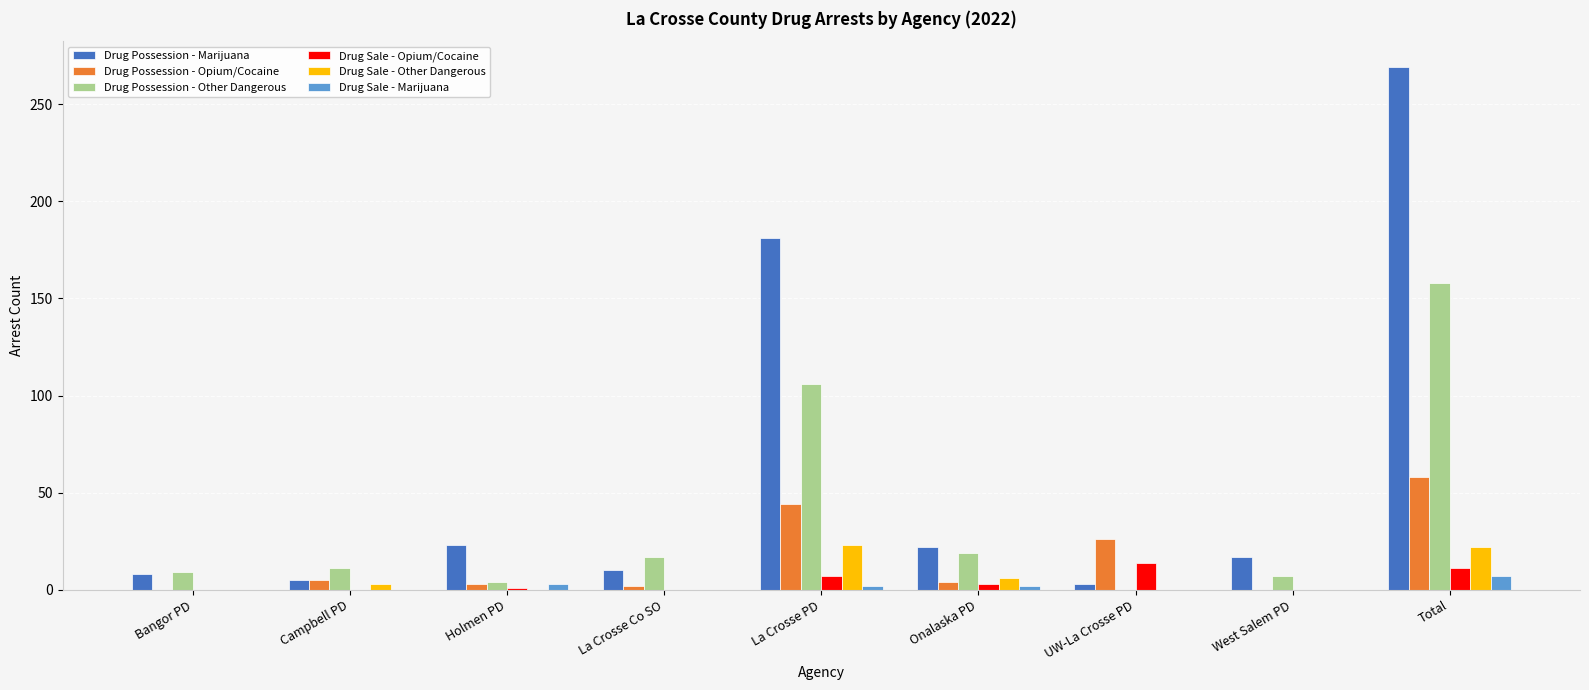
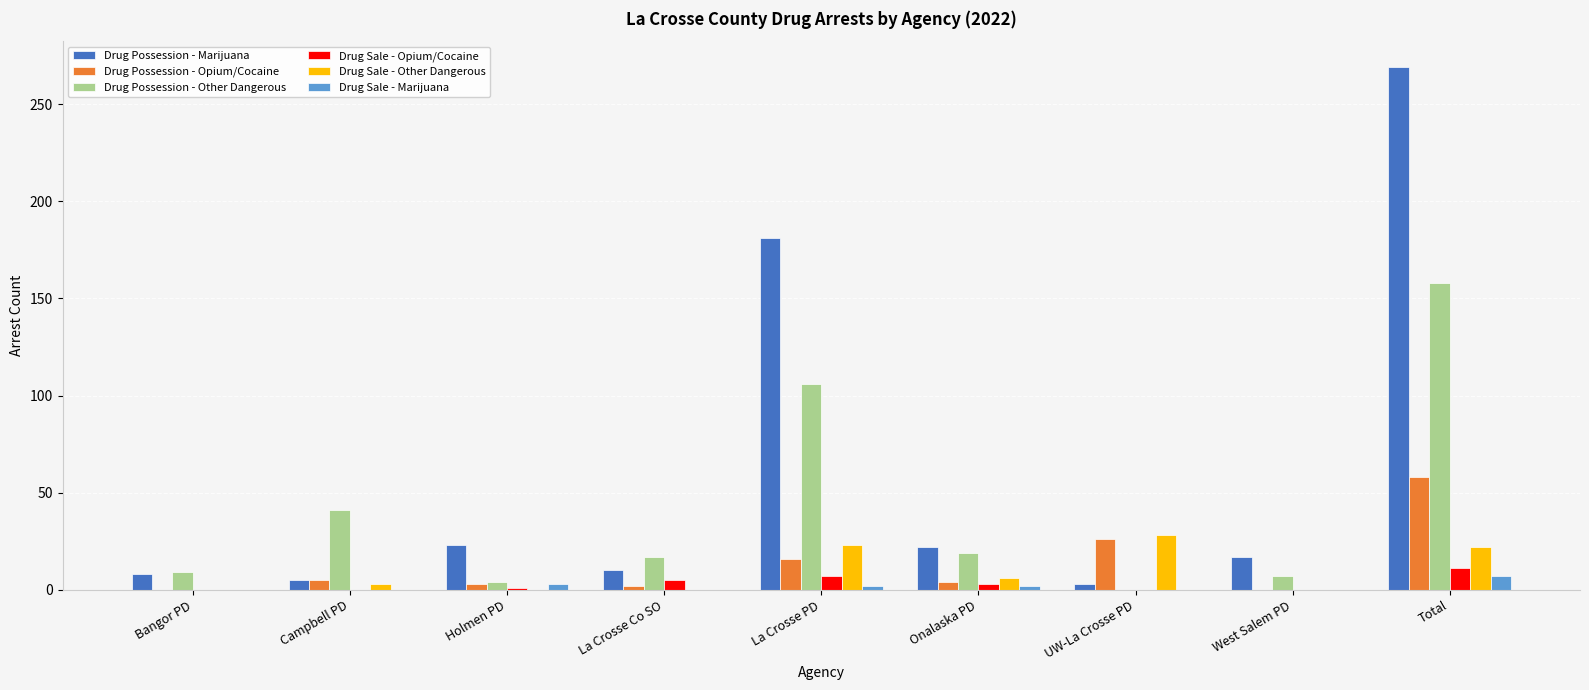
Drug Possession - Other Dangerous, Campbell PD: 11 -> 41
Drug Sale - Opium/Cocaine, La Crosse Co SO: 0 -> 5
Drug Possession - Opium/Cocaine, La Crosse PD: 44 -> 16
Drug Sale - Opium/Cocaine, UW-La Crosse PD: 14 -> 0
Drug Sale - Other Dangerous, UW-La Crosse PD: 0 -> 28
